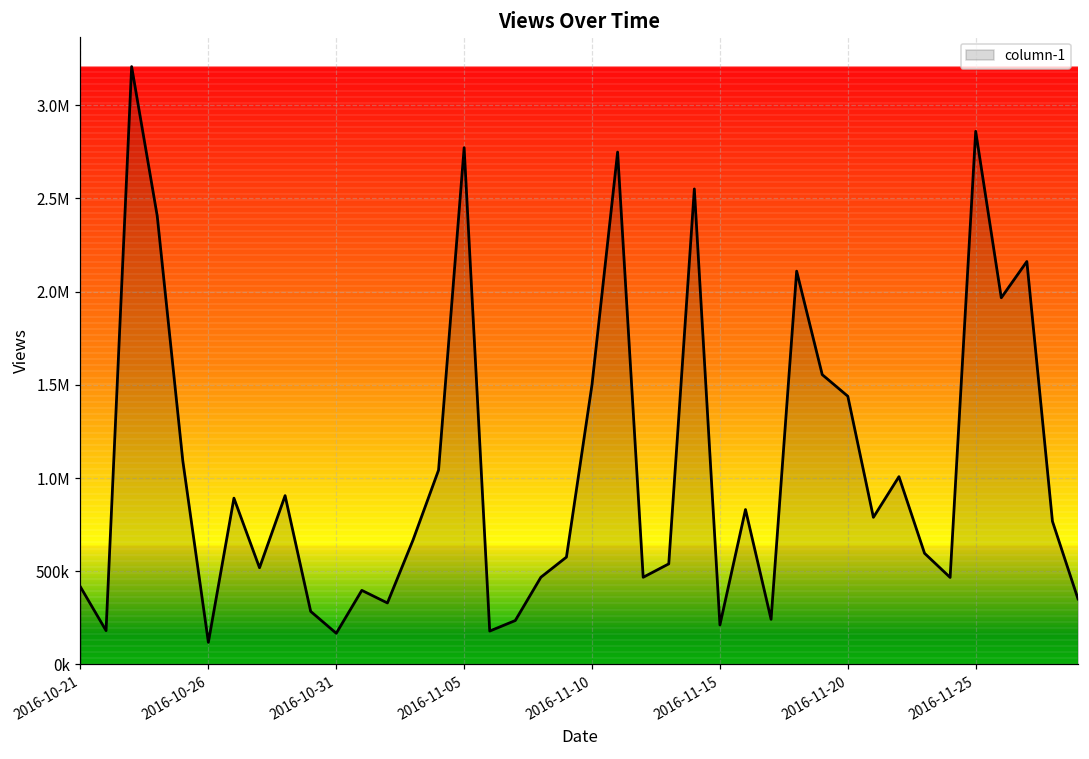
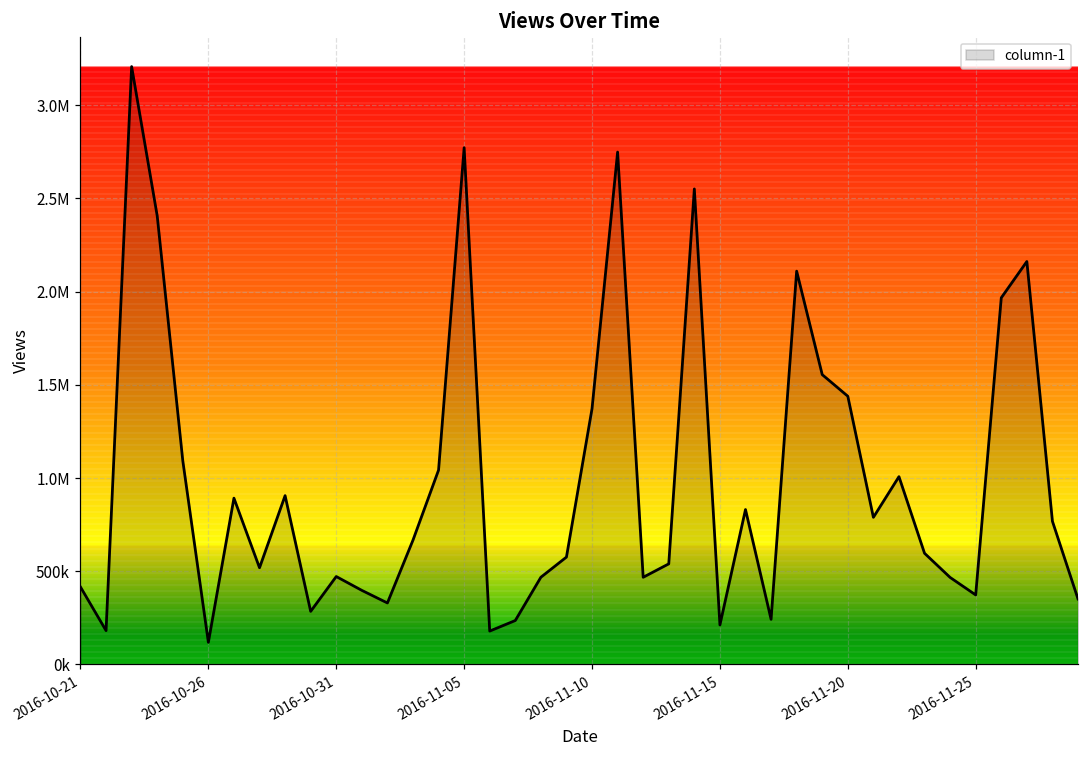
2016-10-31: 170000 -> 470000
2016-11-10: 1500000 -> 1370000
2016-11-25: 2860000 -> 370000
